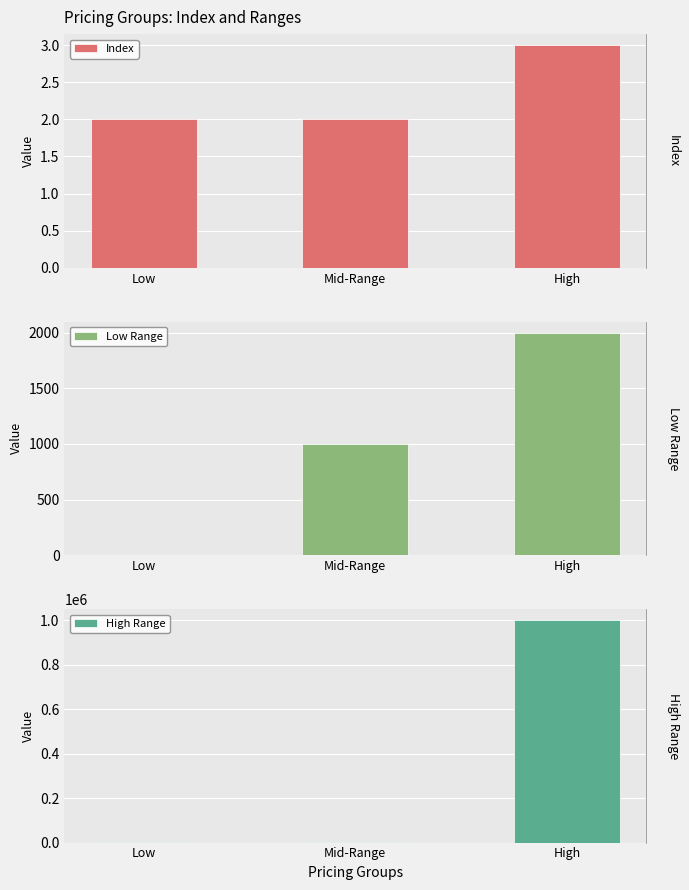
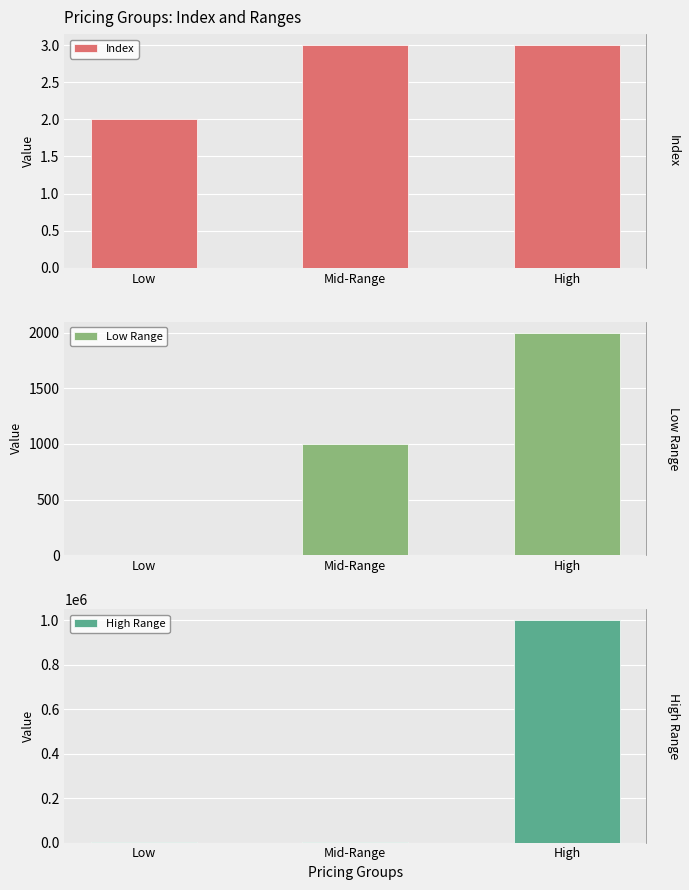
Pricing Groups: Index and Ranges, Mid-Range: 2 -> 3
